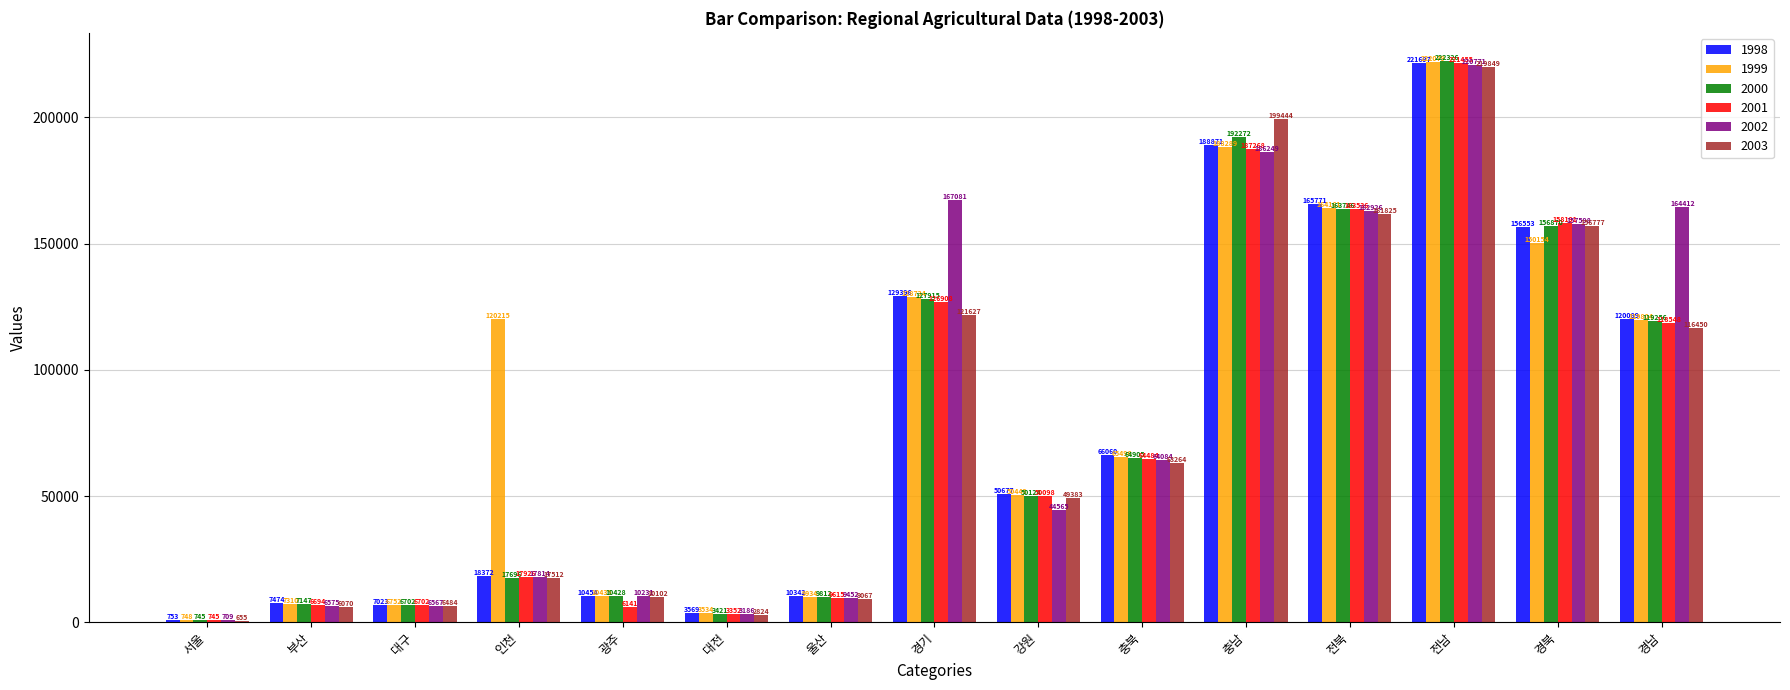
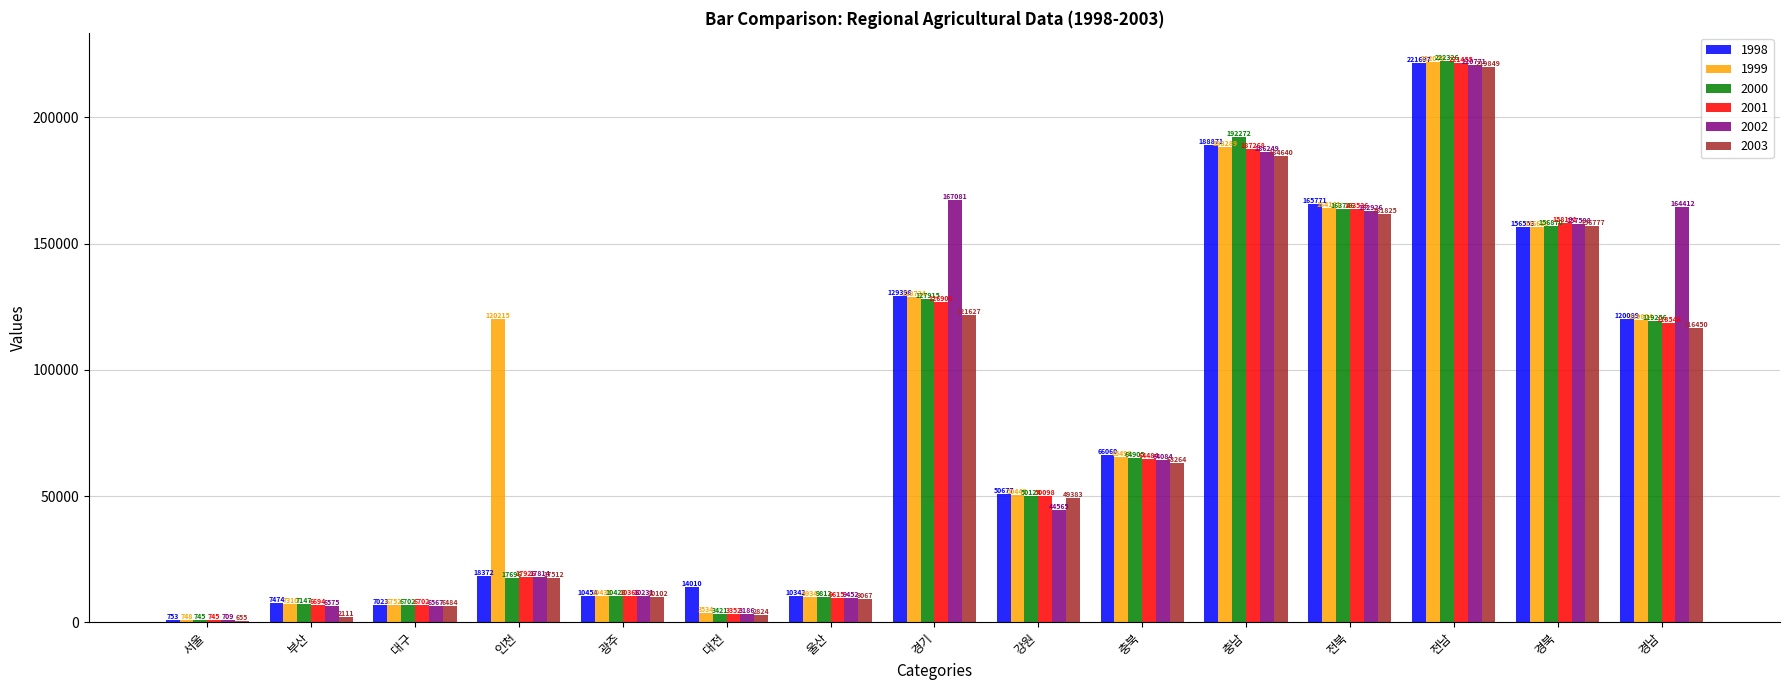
2003, 부산: 6070 -> 2111
2001, 광주: 6141 -> 10366
1998, 대전: 3569 -> 14010
2003, 충남: 199444 -> 184640
1999, 경북: 150154 -> 156626
